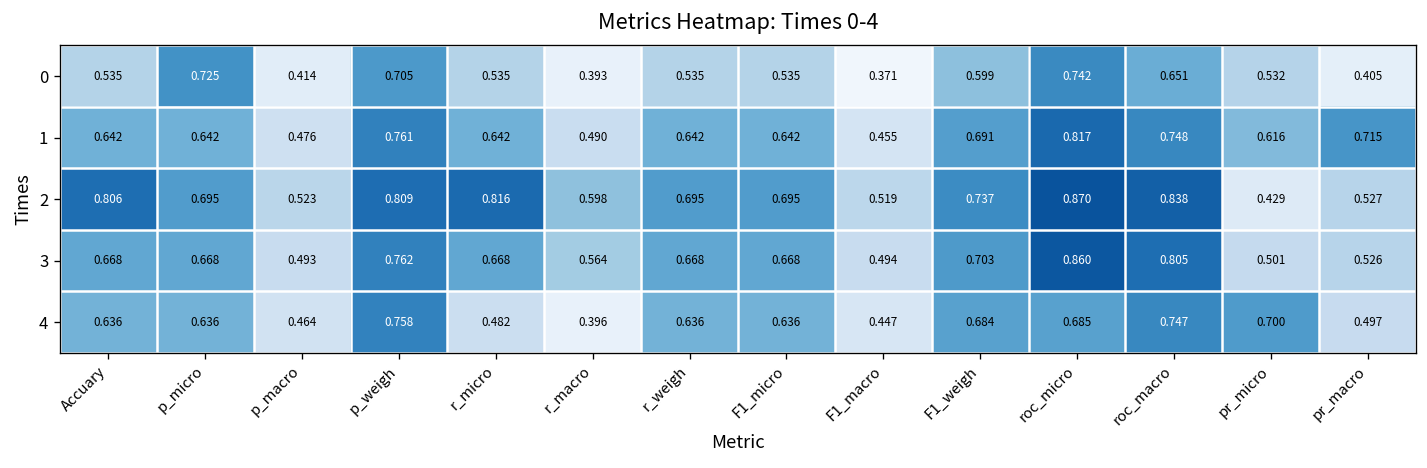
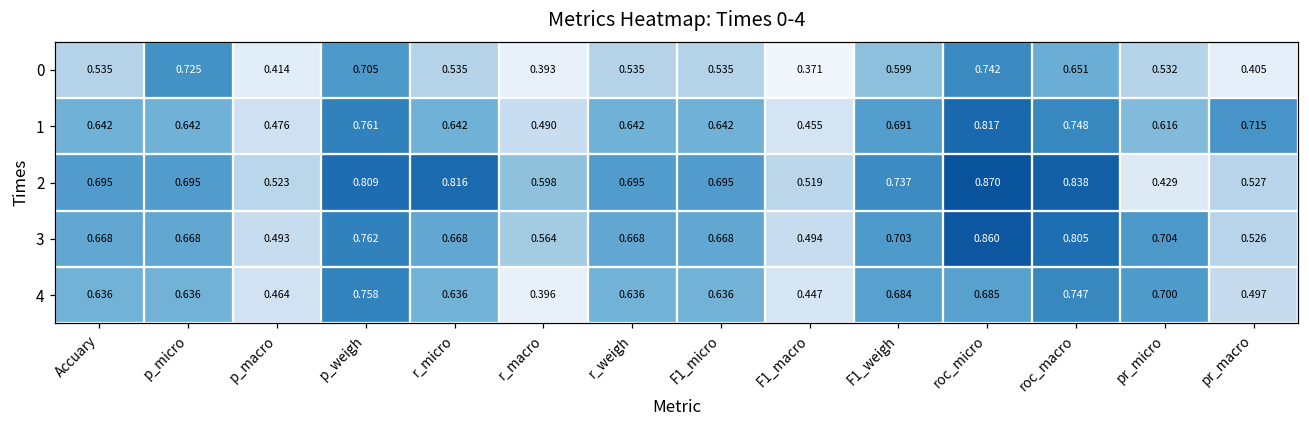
2, Accuary: 0.806 -> 0.695
3, pr_micro: 0.501 -> 0.704
4, r_micro: 0.482 -> 0.636
